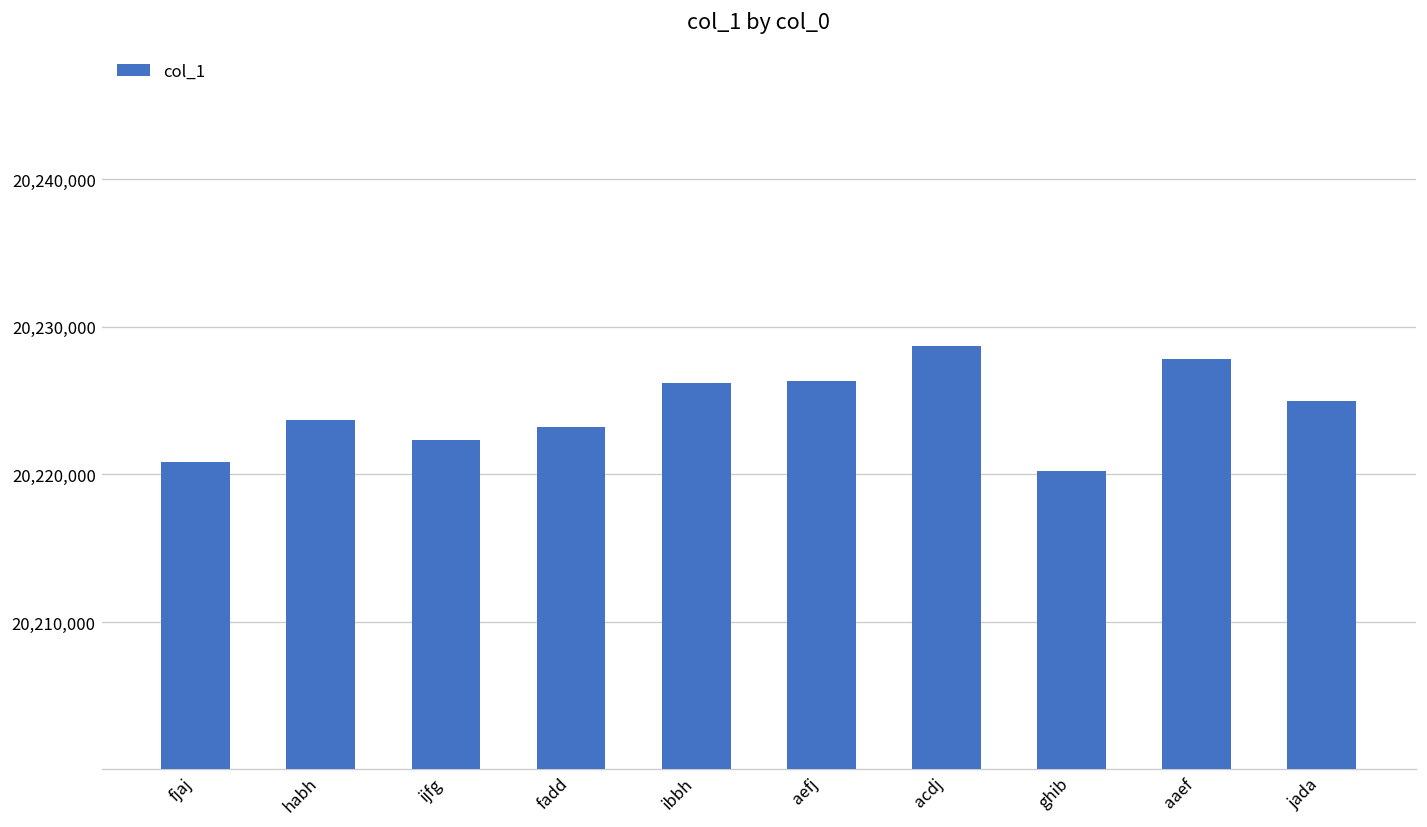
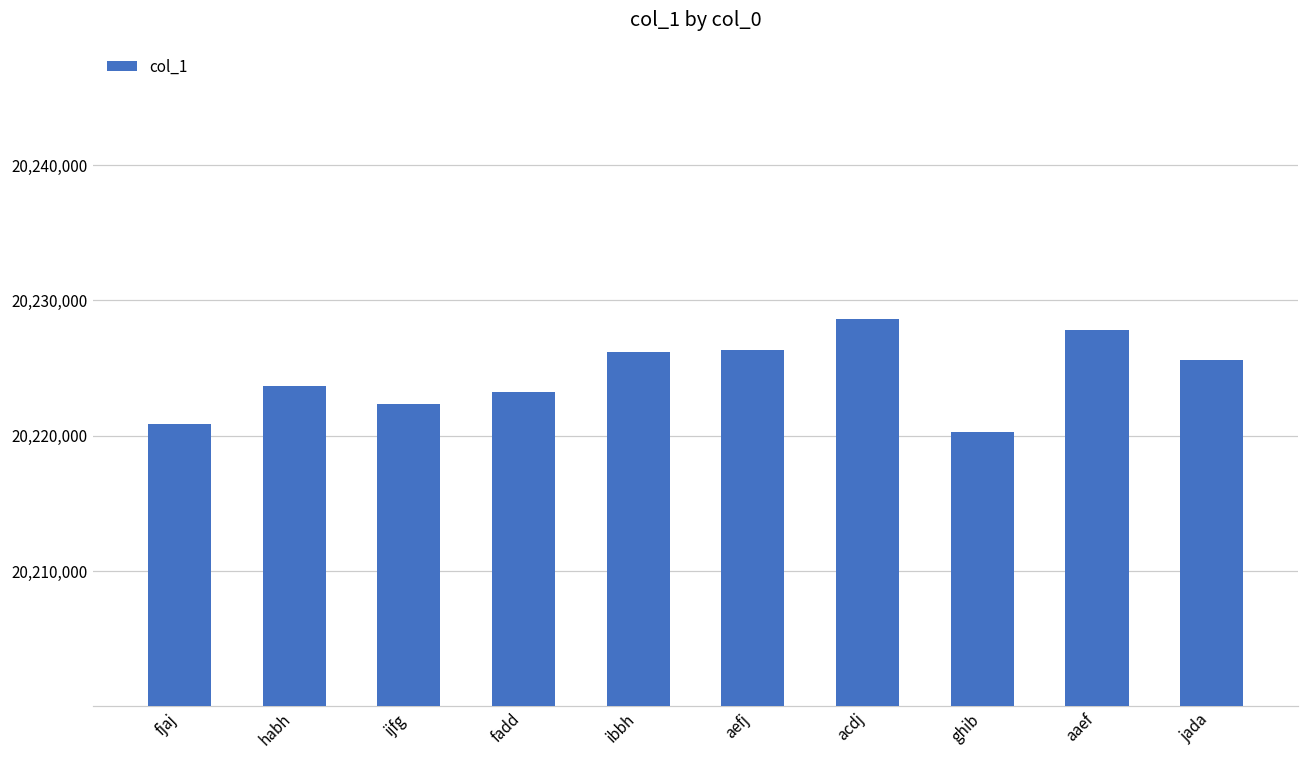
jada: 20,225,000 -> 20,225,600
